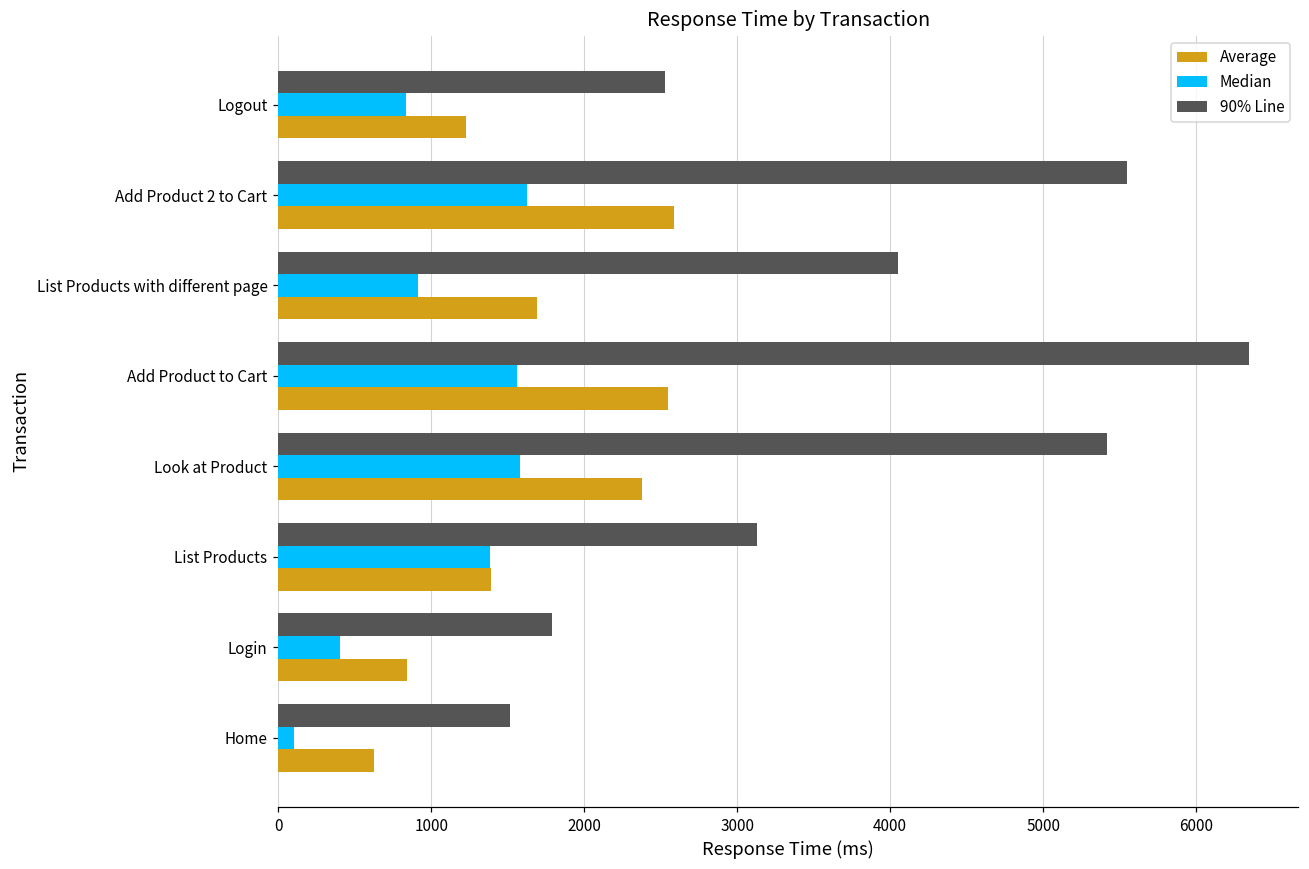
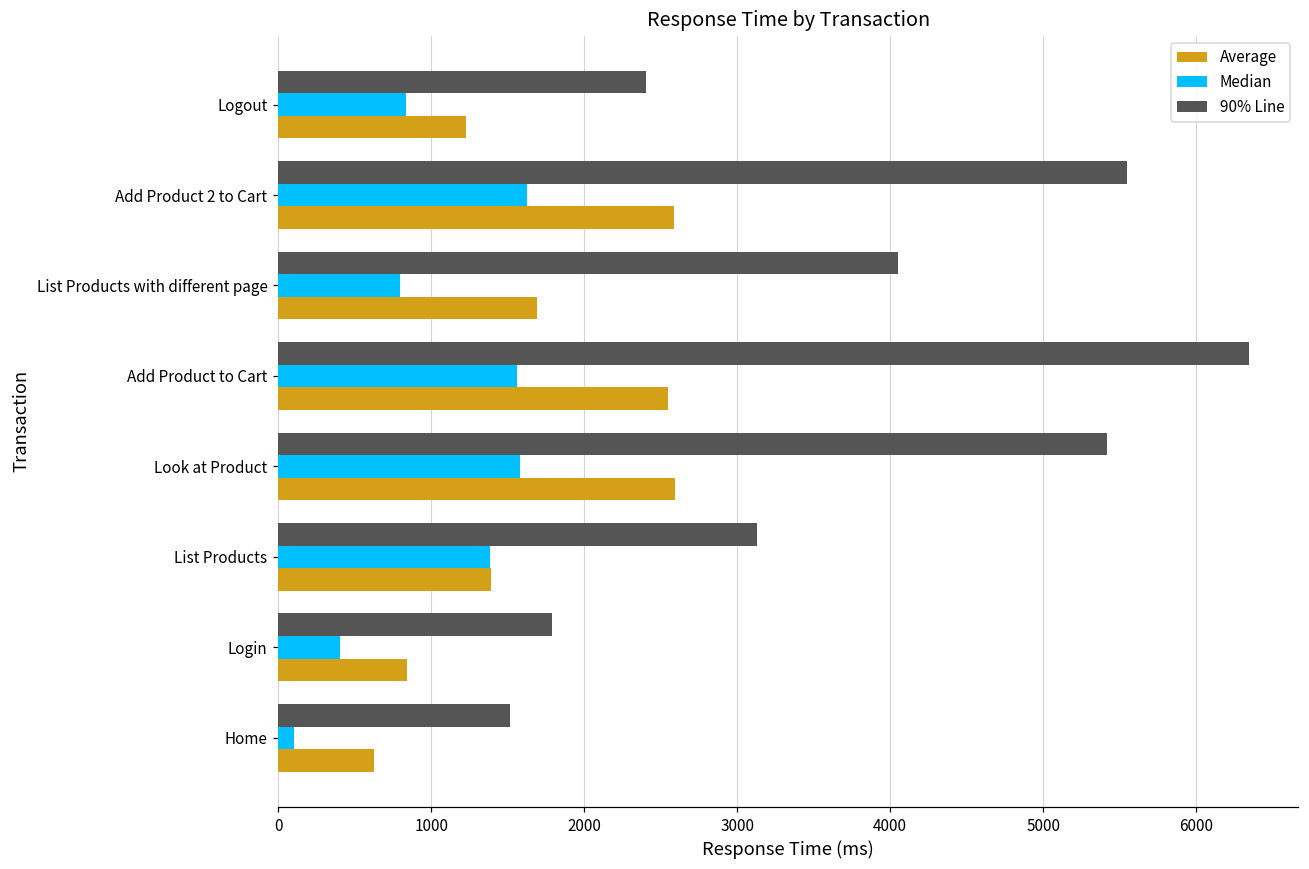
90% Line, Logout: 2530 -> 2400
Median, List Products with different page: 910 -> 800
Average, Look at Product: 2380 -> 2590
